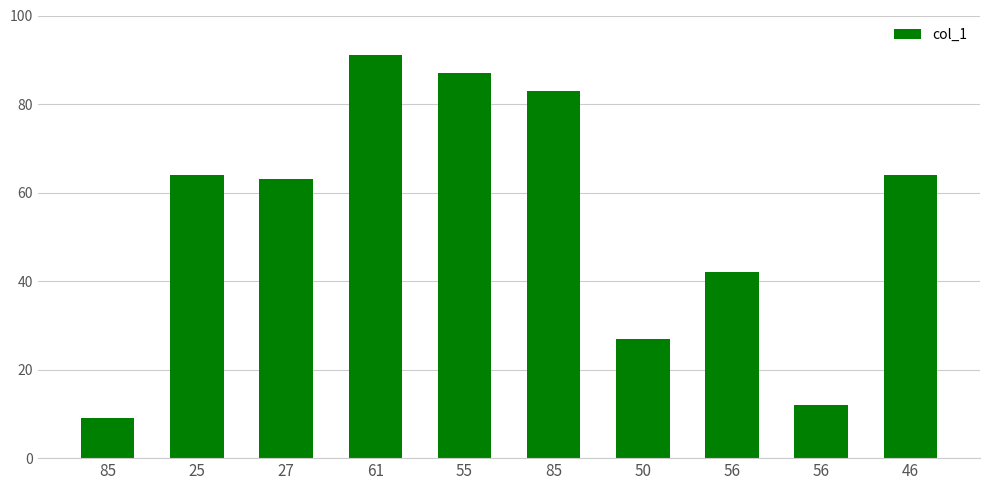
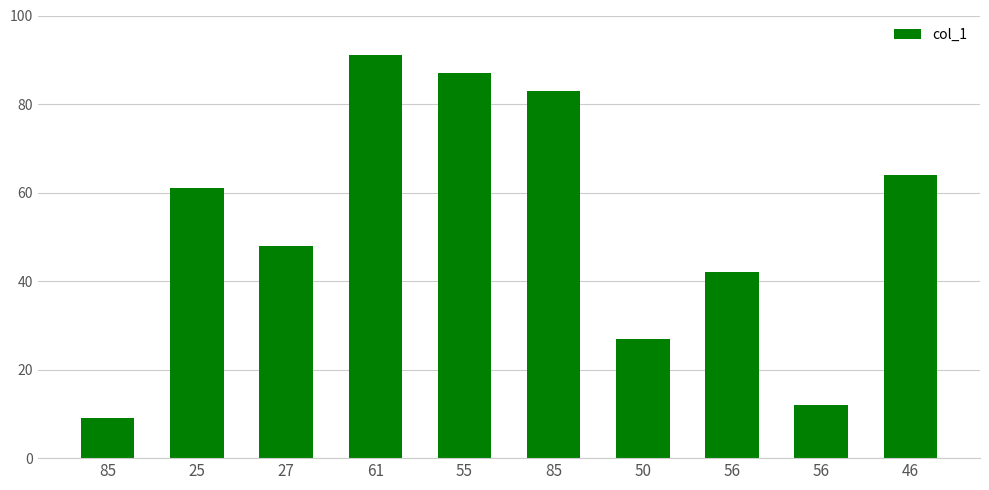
25: 64 -> 61
27: 63 -> 48
